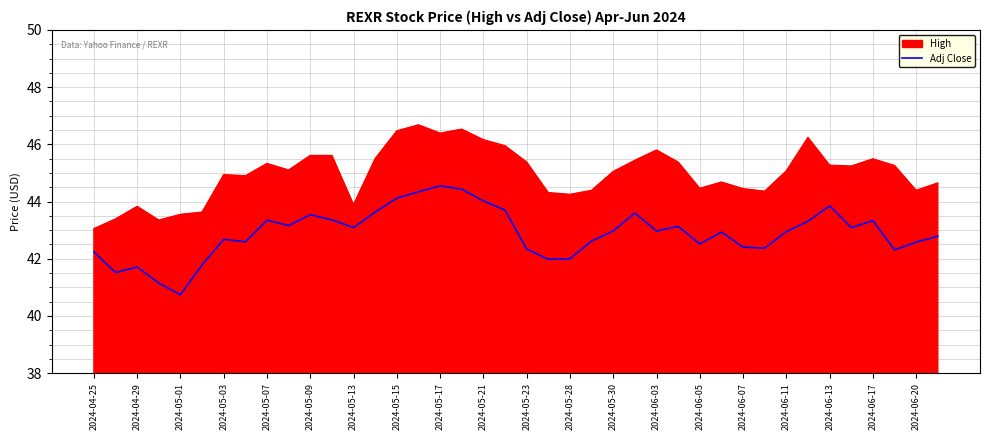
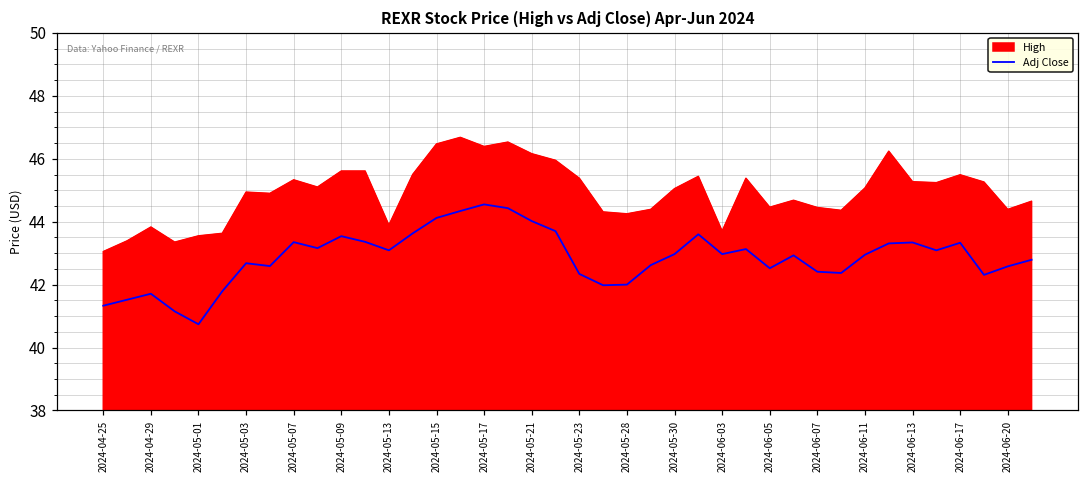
Adj Close, 2024-04-25: 42.2 -> 41.3
High, 2024-06-03: 45.8 -> 43.7
Adj Close, 2024-06-13: 43.9 -> 43.3
